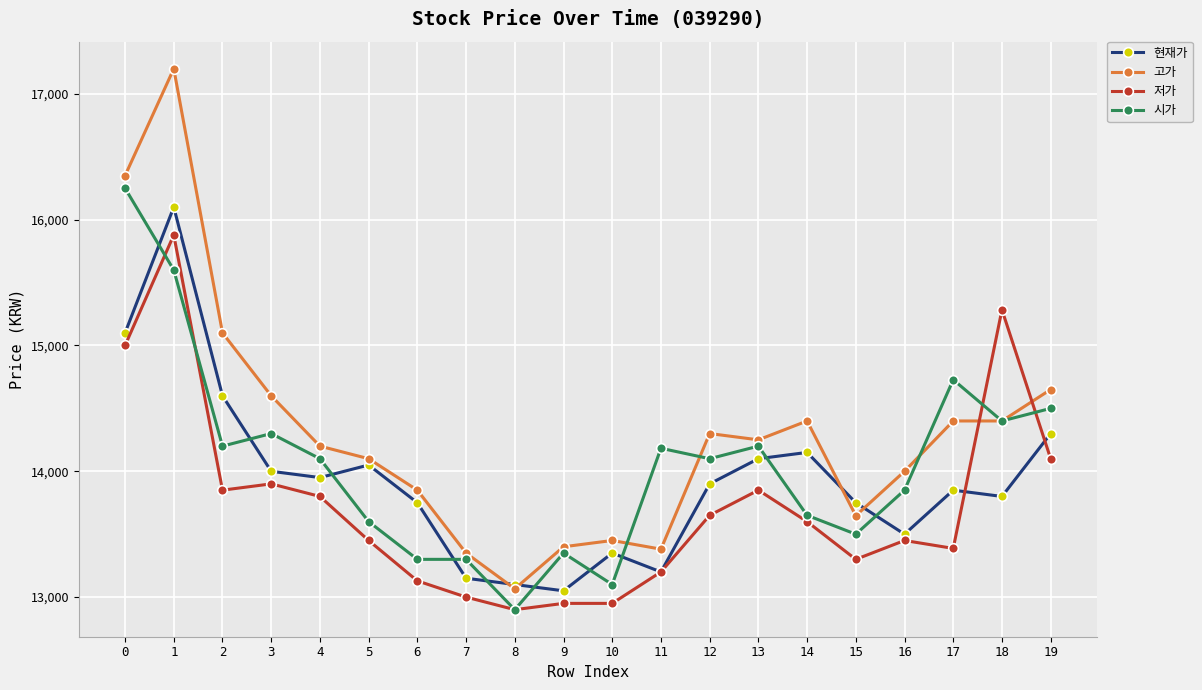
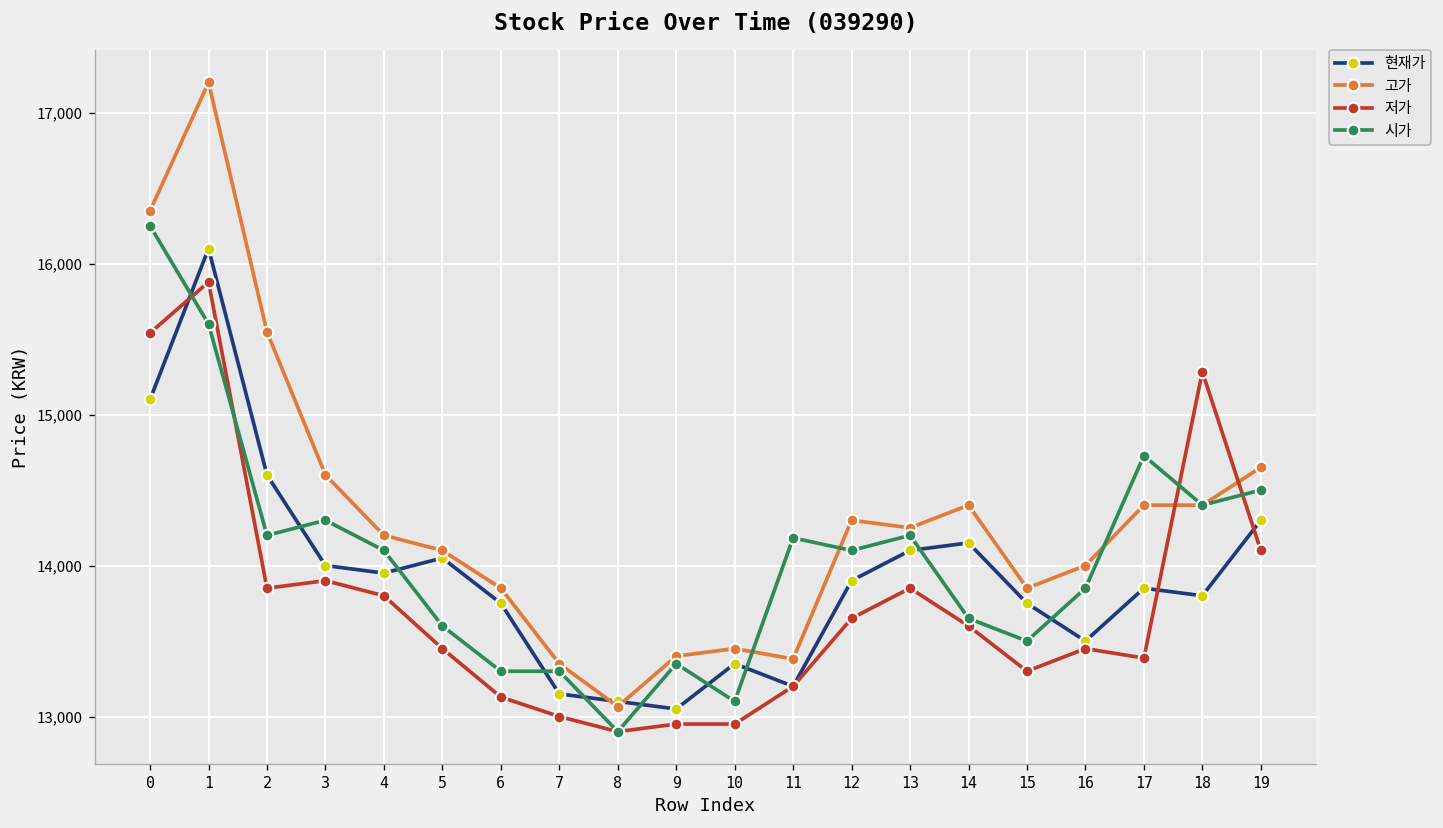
저가, 0: 15,000 -> 15,540
고가, 2: 15,100 -> 15,550
고가, 15: 13,650 -> 13,850
